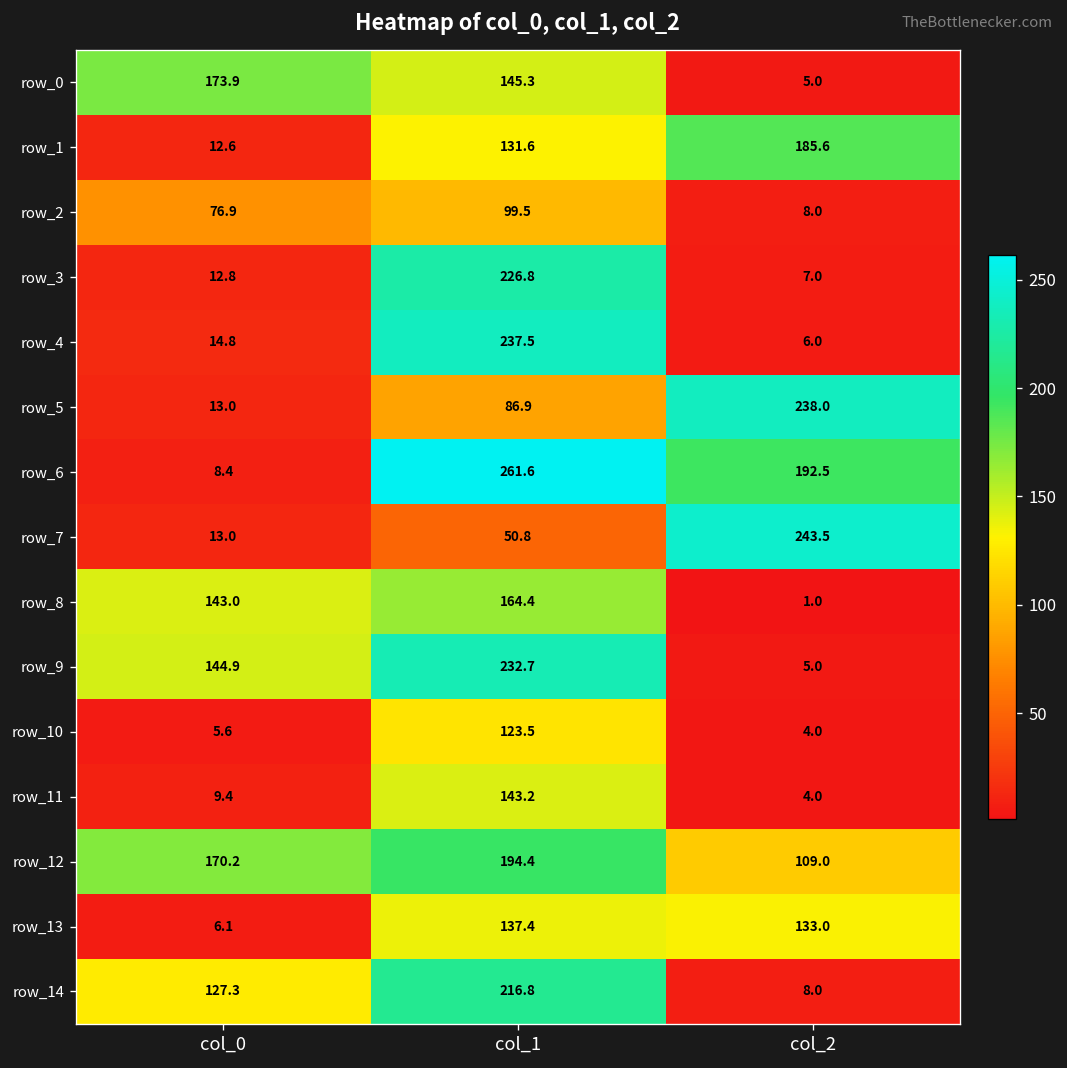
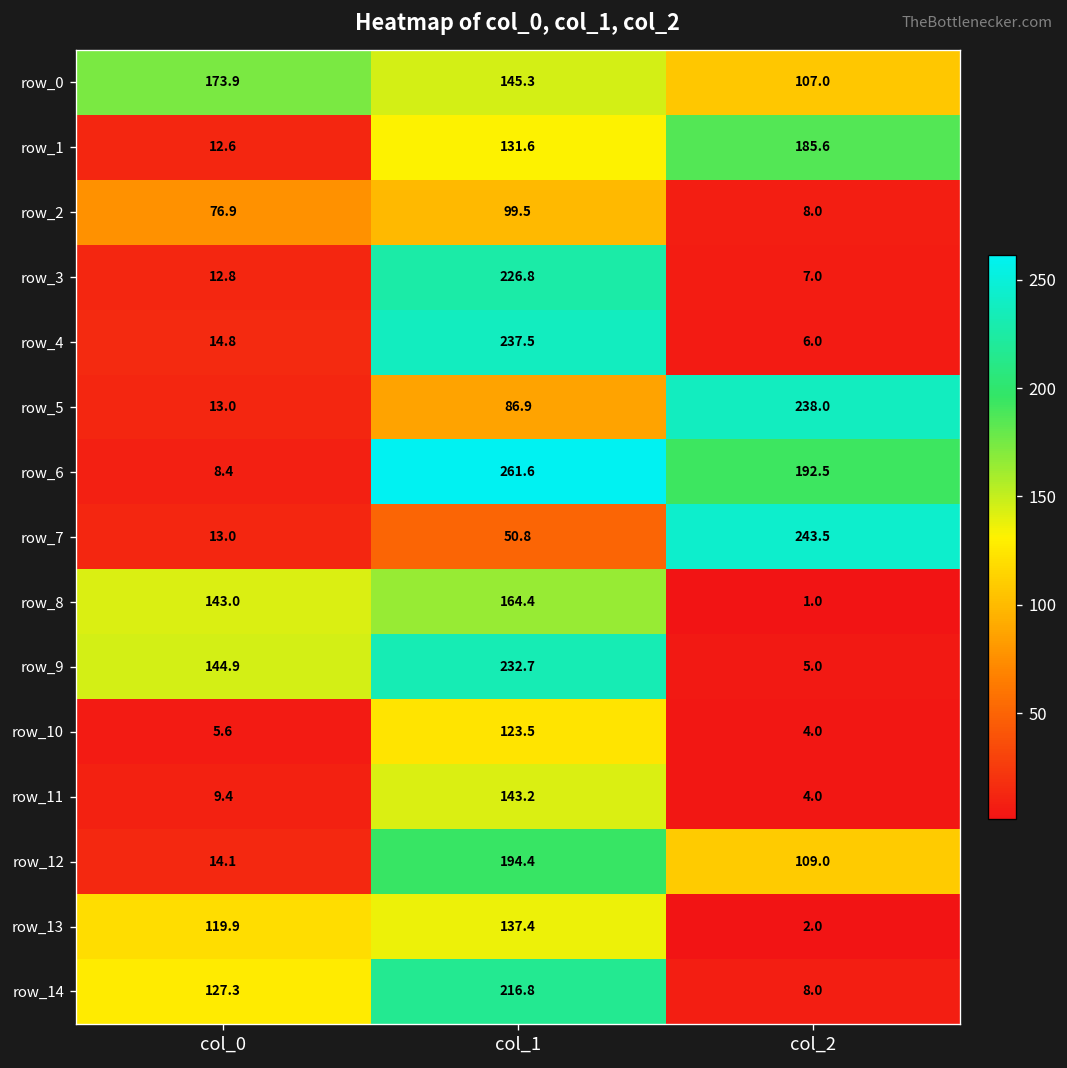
row_0, col_2: 5.0 -> 107.0
row_12, col_0: 170.2 -> 14.1
row_13, col_0: 6.1 -> 119.9
row_13, col_2: 133.0 -> 2.0
